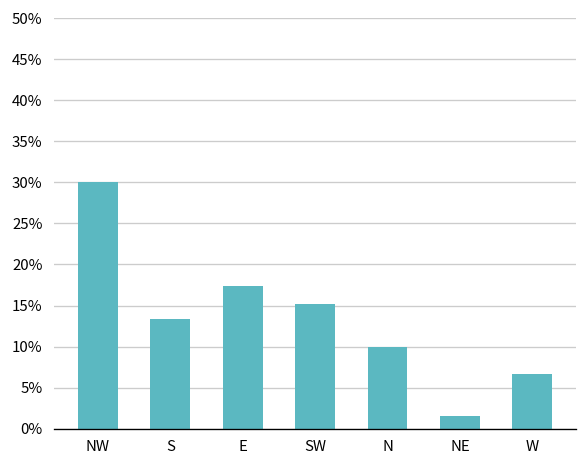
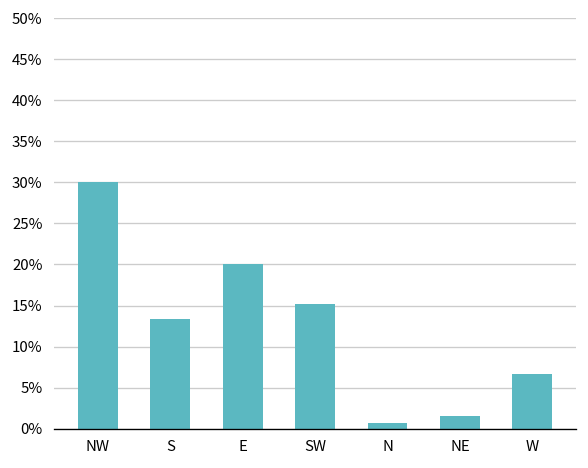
E: 17% -> 20%
N: 10% -> 1%
